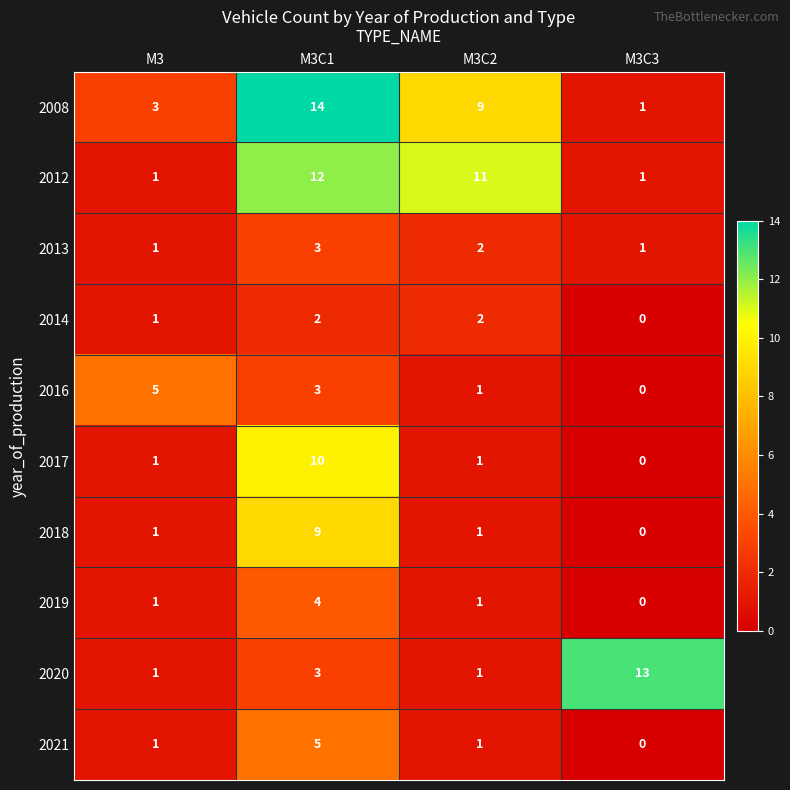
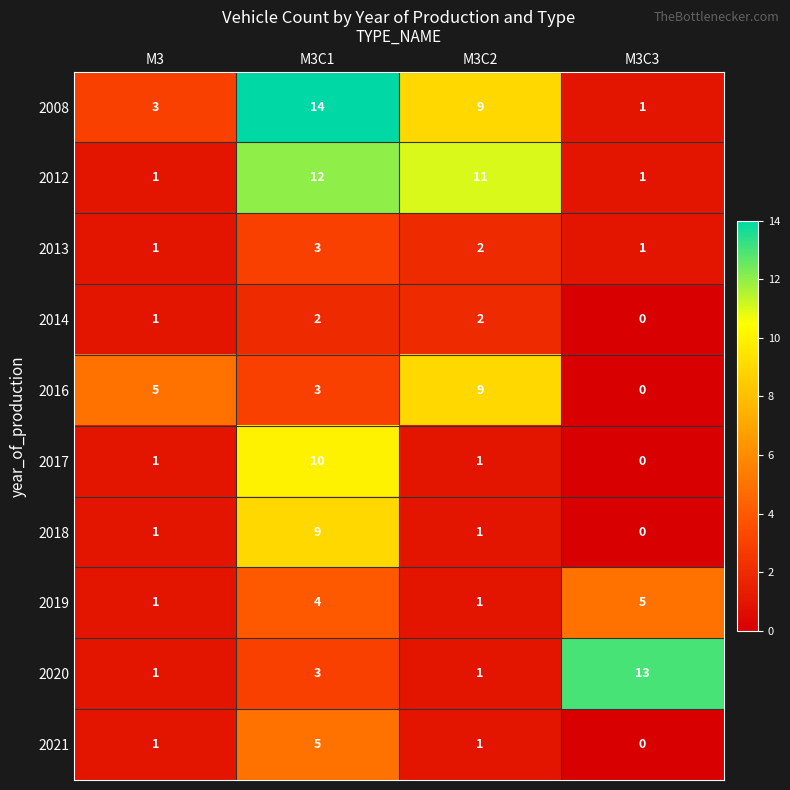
2016, M3C2: 1 -> 9
2019, M3C3: 0 -> 5
